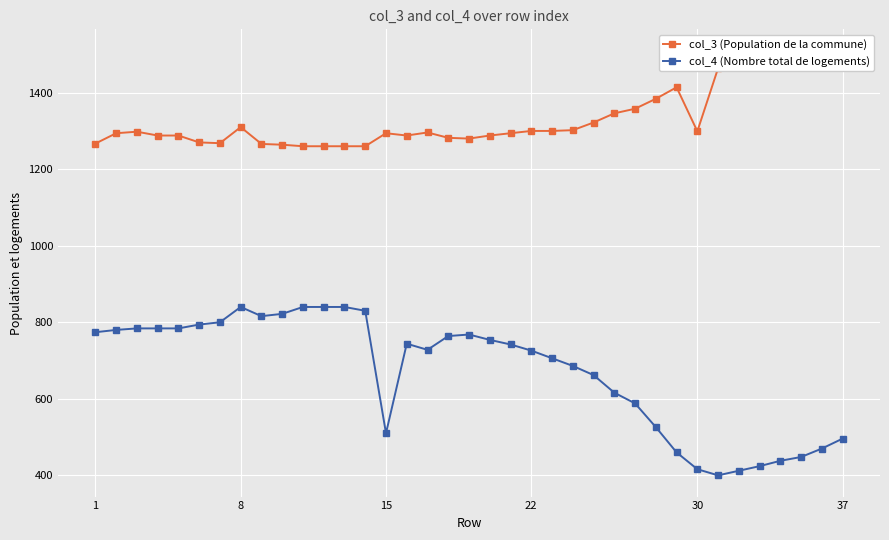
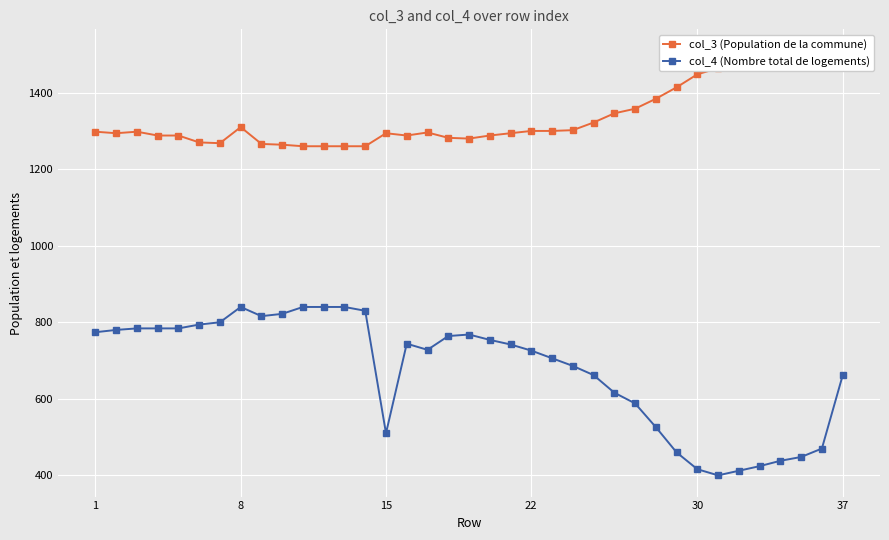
col_3 (Population de la commune), 1: 1270 -> 1300
col_3 (Population de la commune), 30: 1300 -> 1450
col_4 (Nombre total de logements), 37: 500 -> 660
